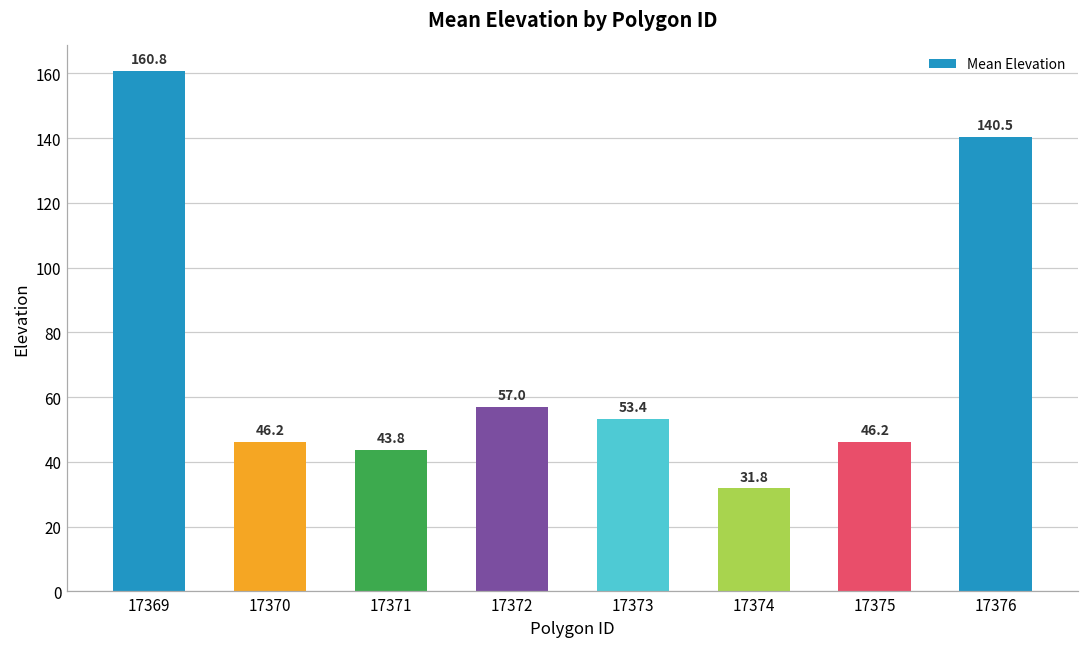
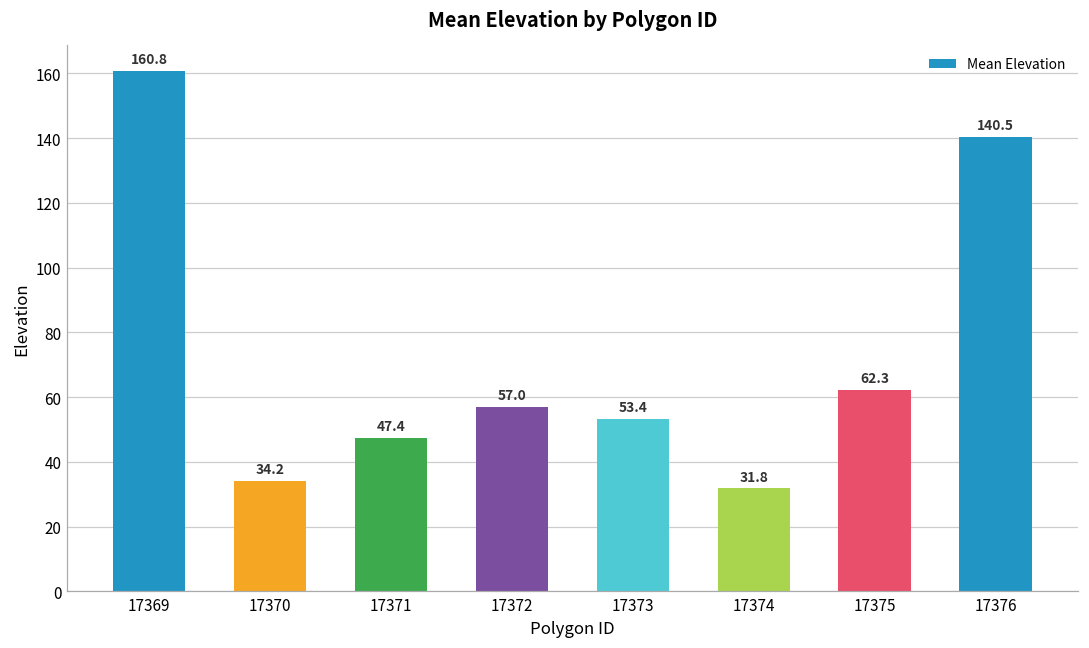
17370: 46.2 -> 34.2
17371: 43.8 -> 47.4
17375: 46.2 -> 62.3
